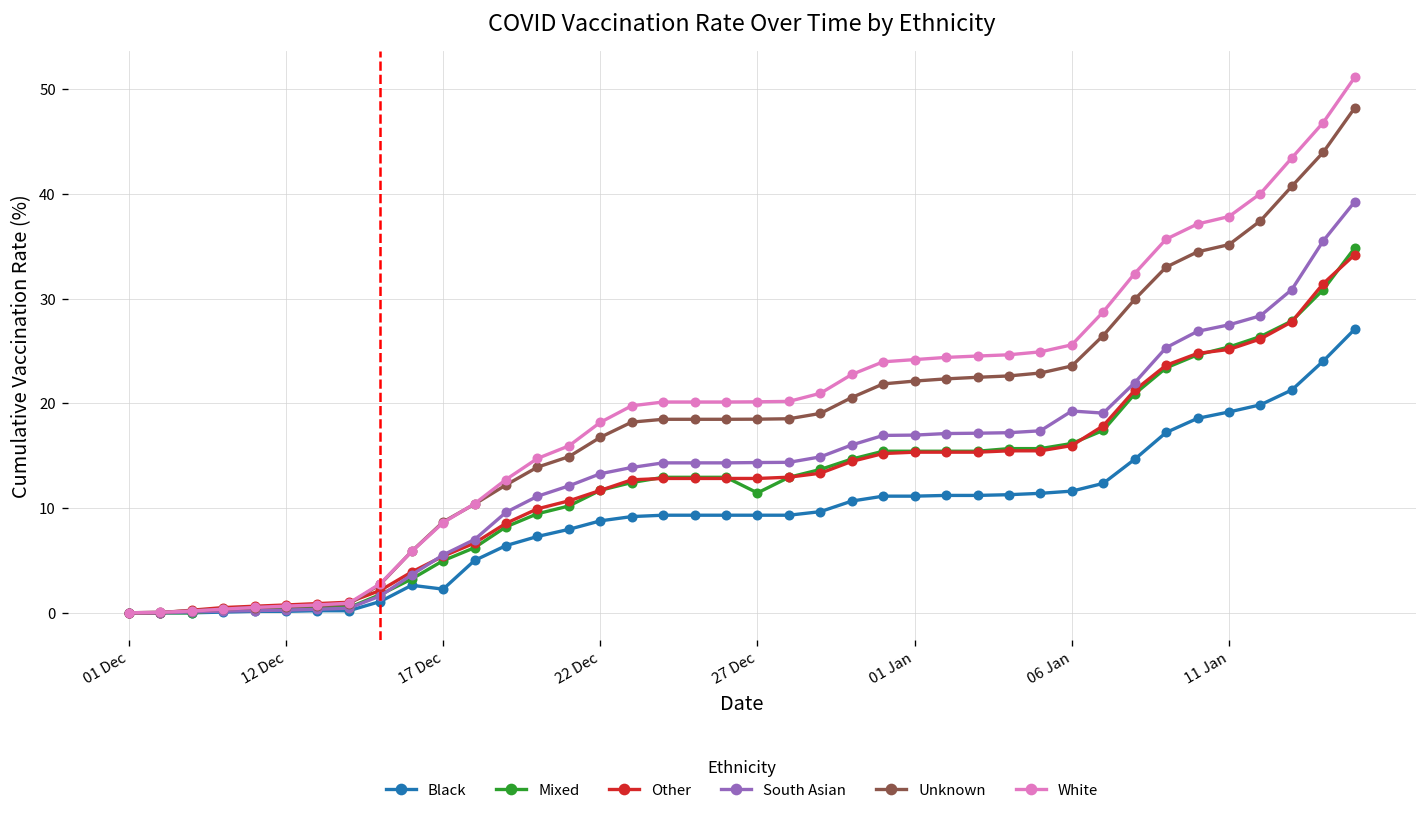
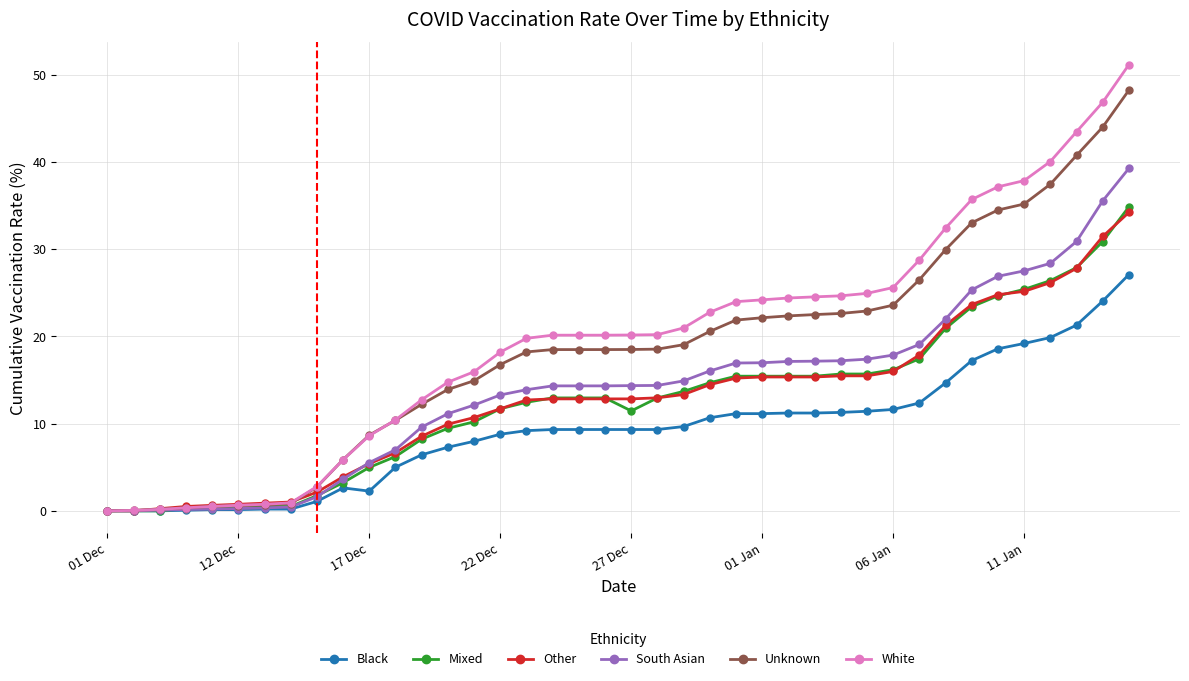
South Asian, 06 Jan: 19 -> 18
